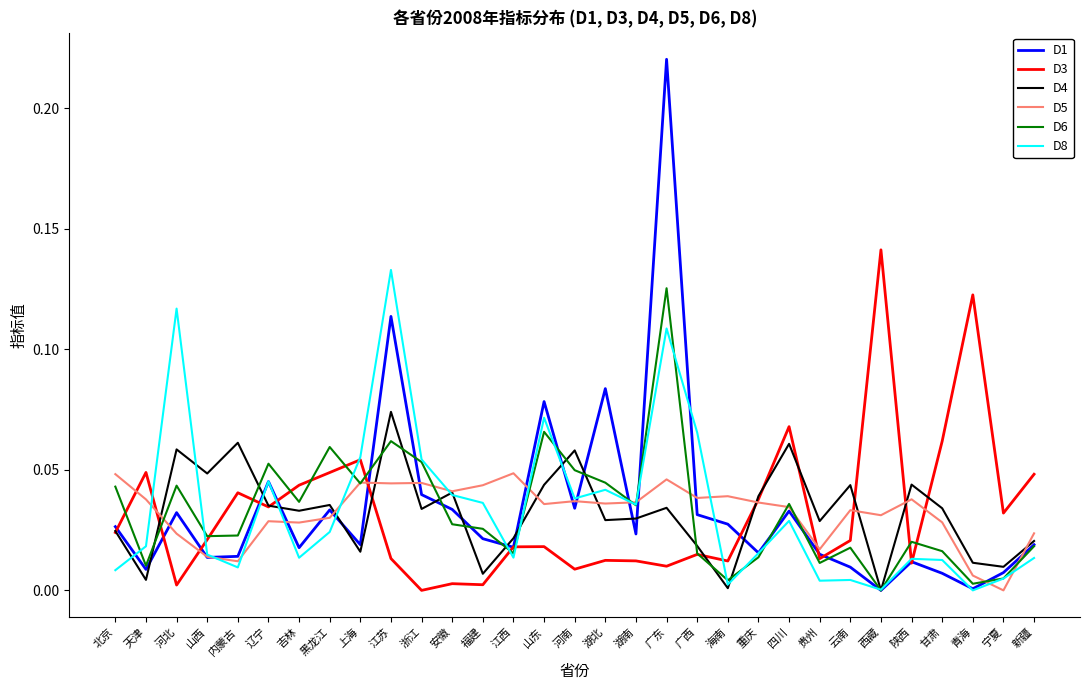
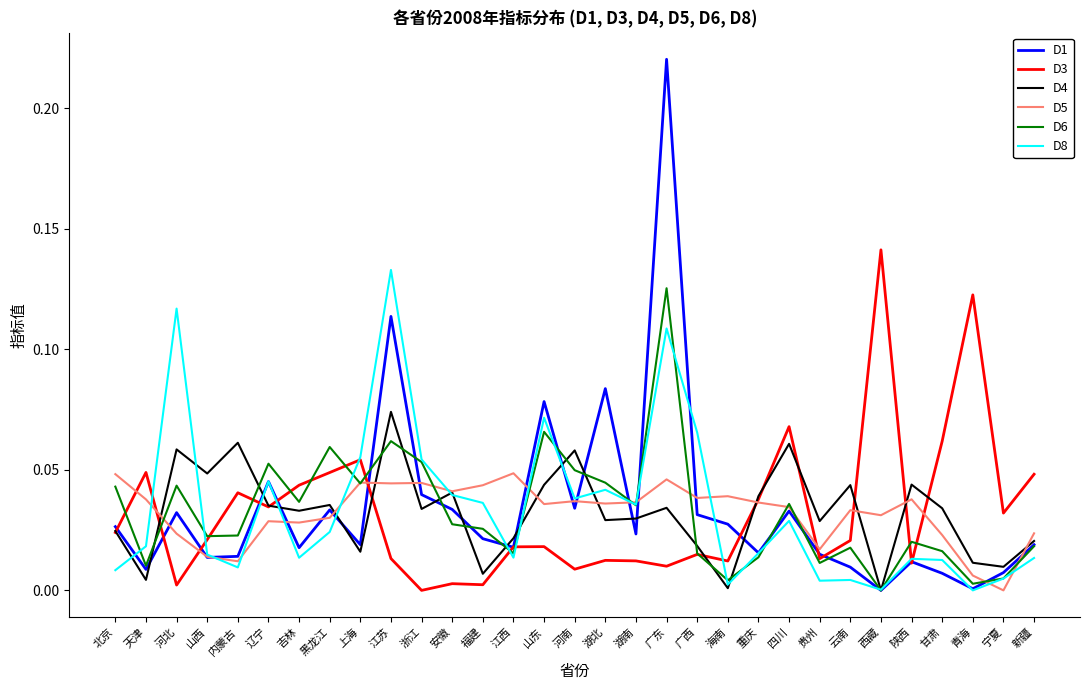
D5, 甘肃: 0.028 -> 0.023
